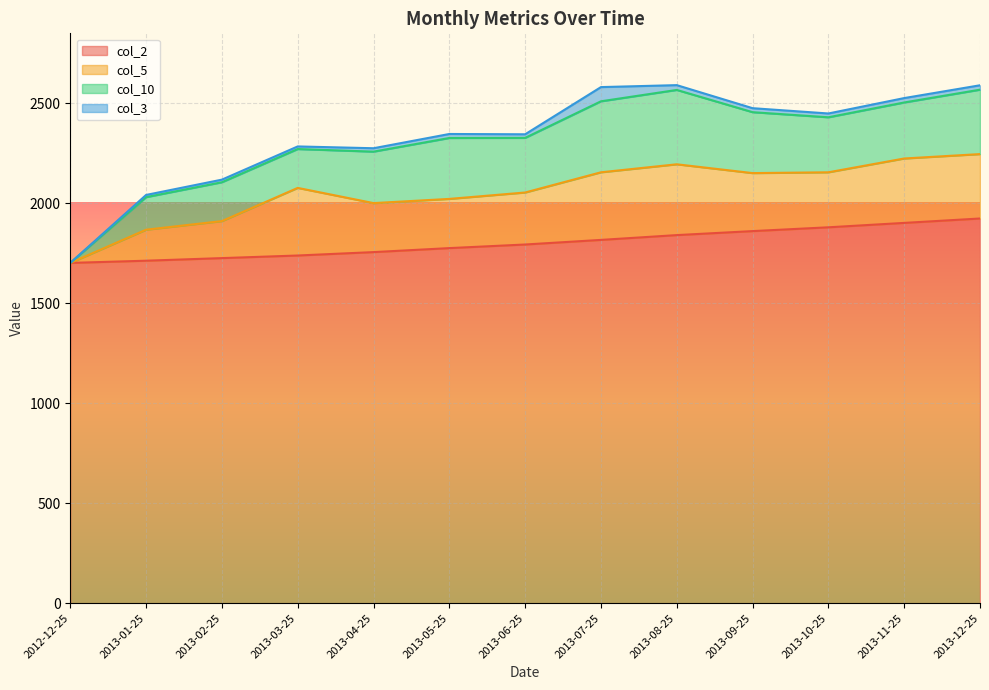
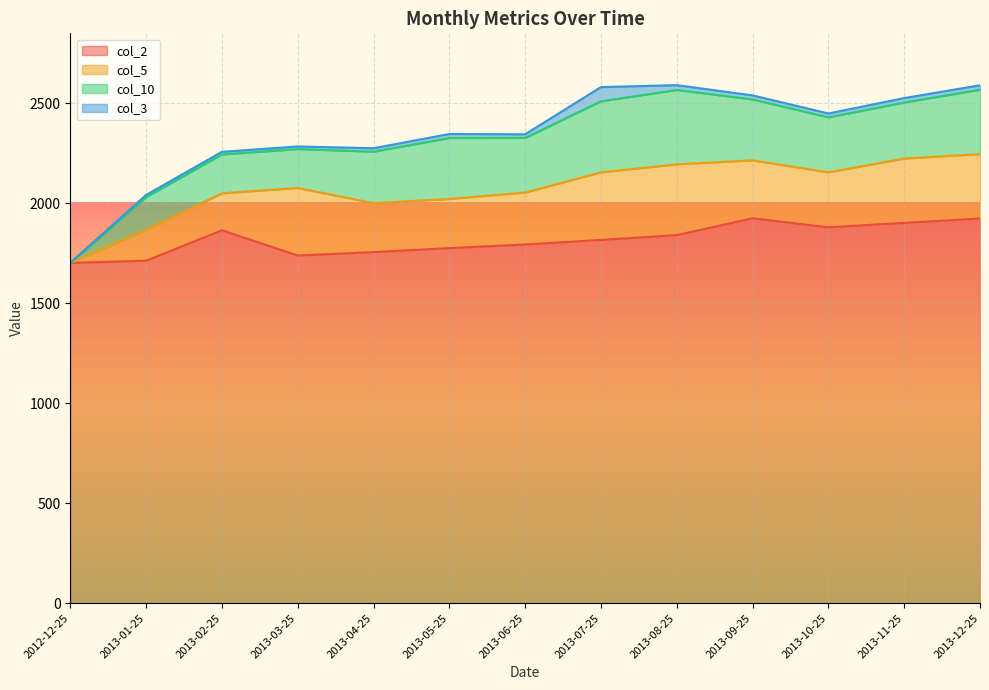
col_2, 2013-02-25: 1730 -> 1860
col_2, 2013-09-25: 1860 -> 1920
